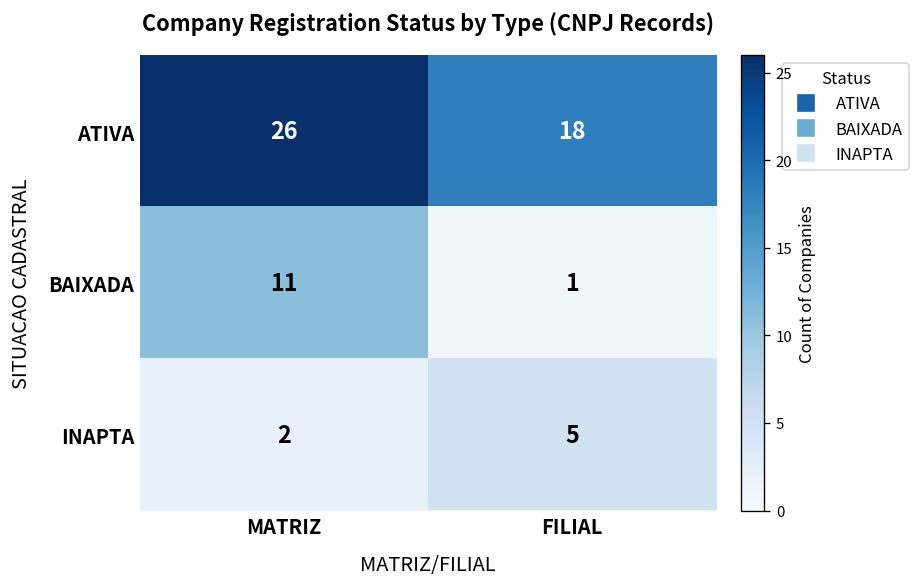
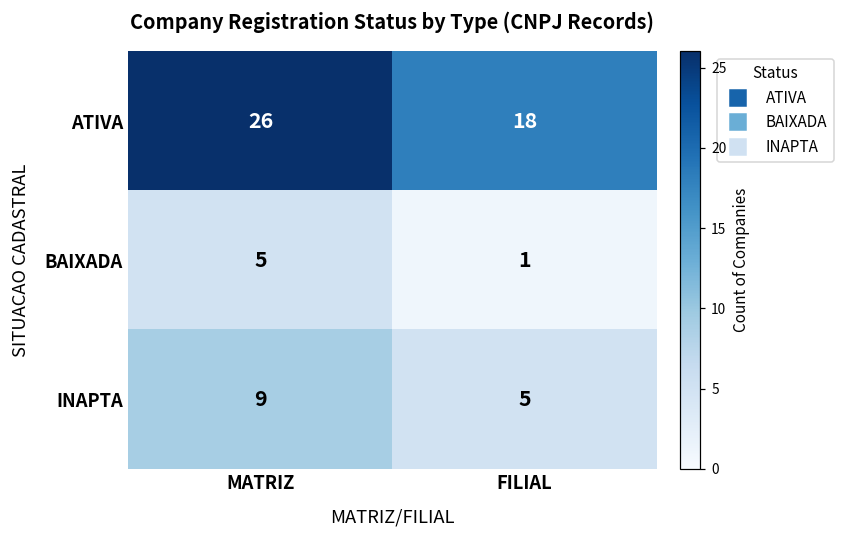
BAIXADA, MATRIZ: 11 -> 5
INAPTA, MATRIZ: 2 -> 9
